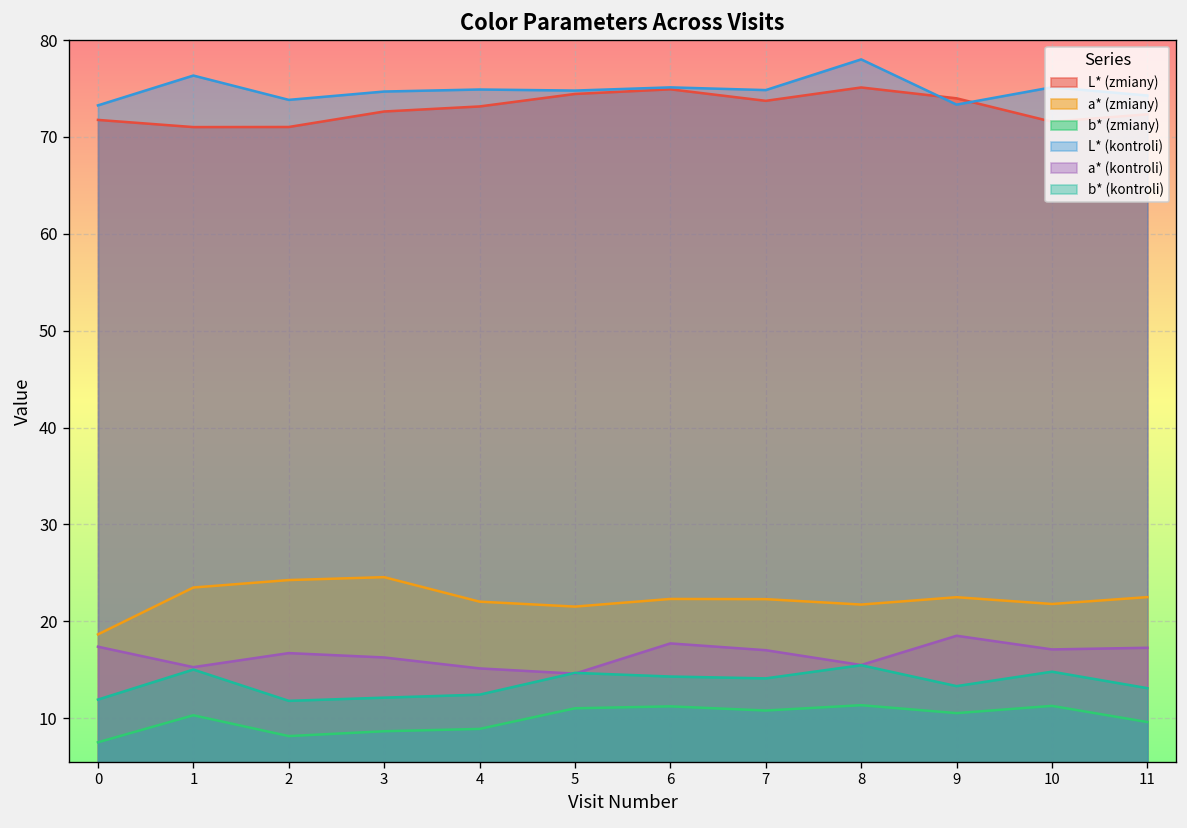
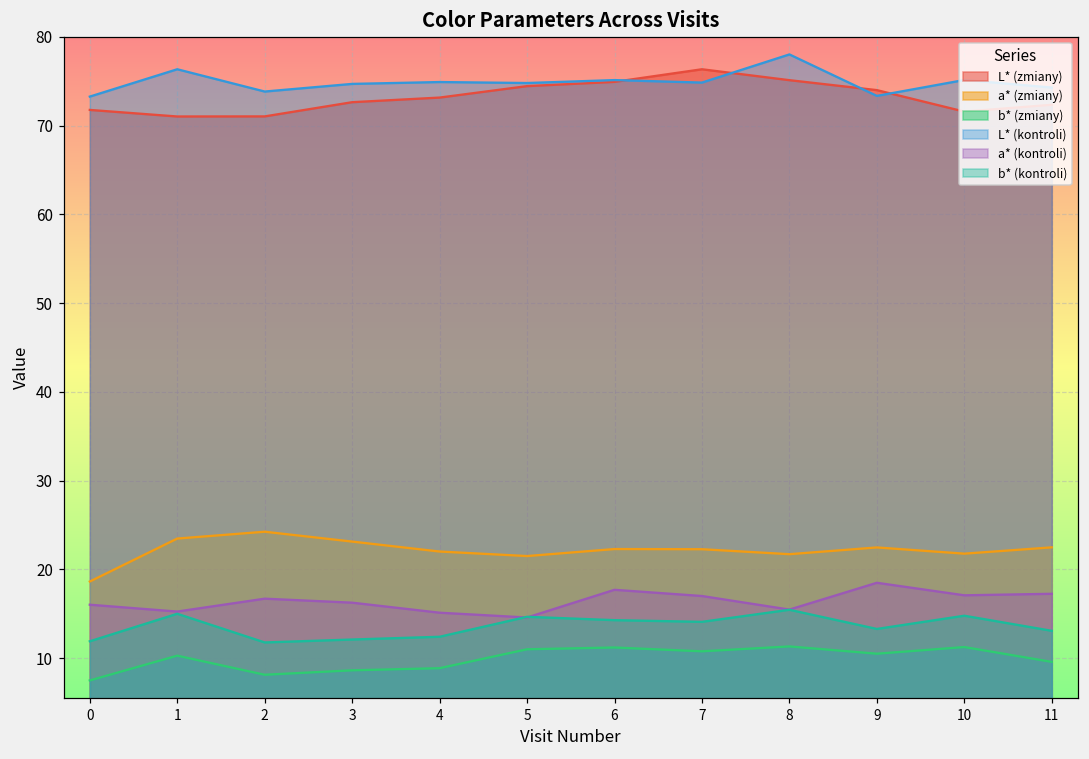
a* (kontroli), 0: 17 -> 16
a* (zmiany), 3: 25 -> 23
L* (zmiany), 7: 74 -> 76
